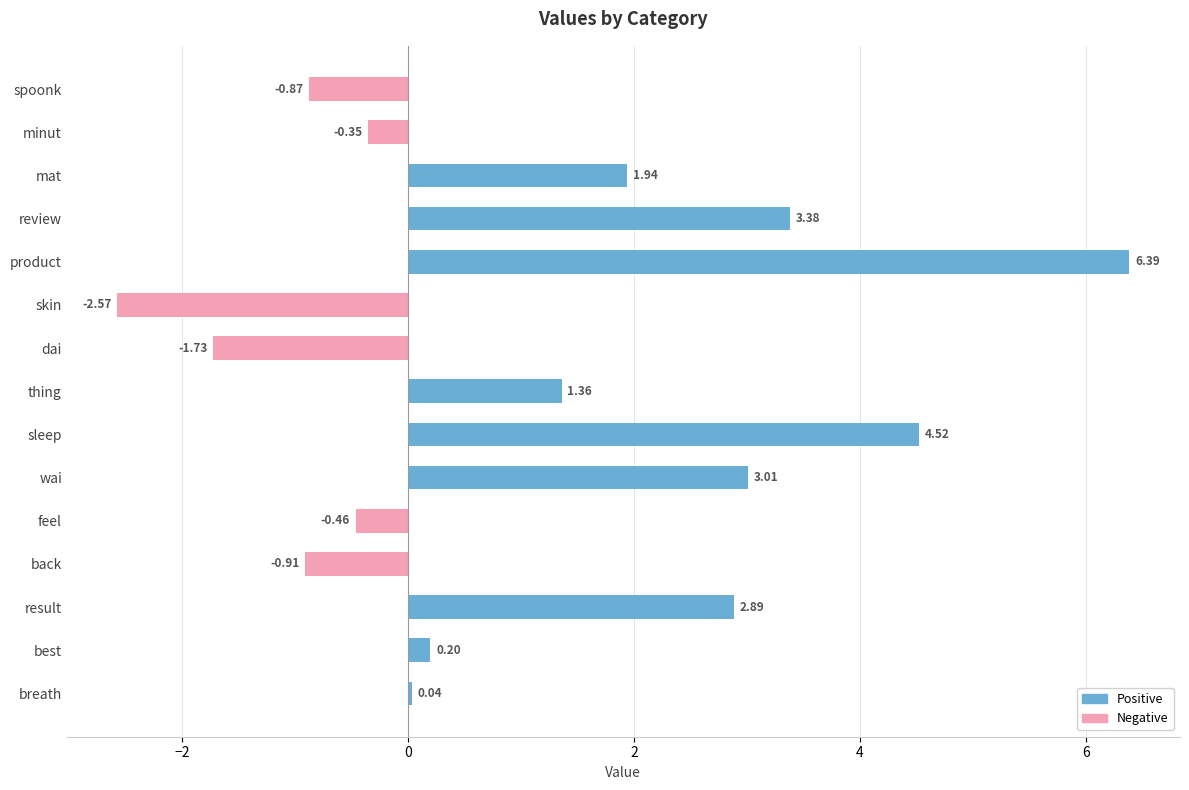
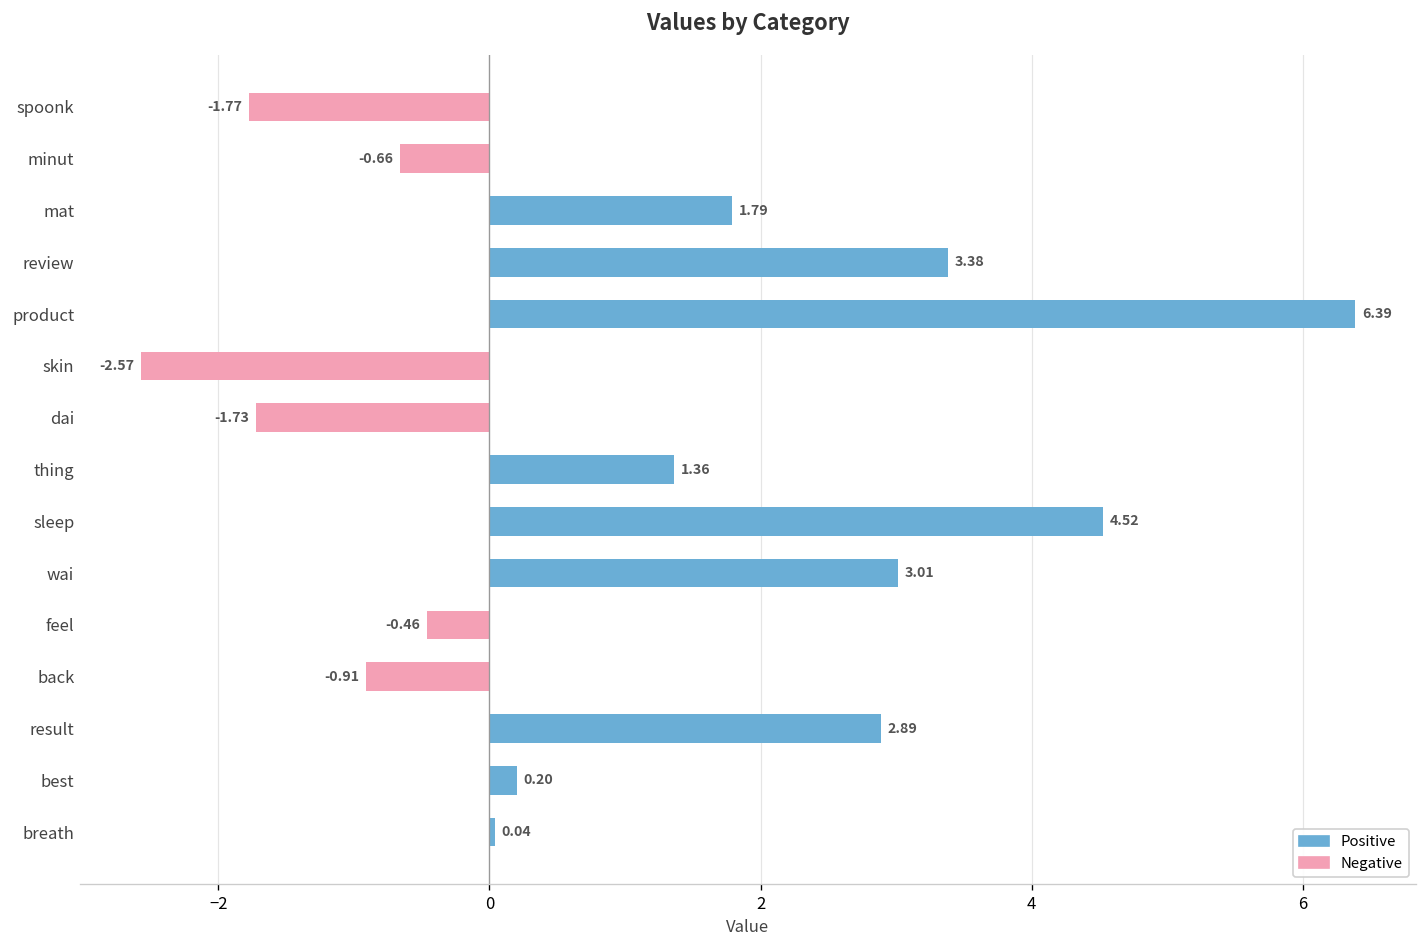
spoonk: -0.87 -> -1.77
minut: -0.35 -> -0.66
mat: 1.94 -> 1.79
